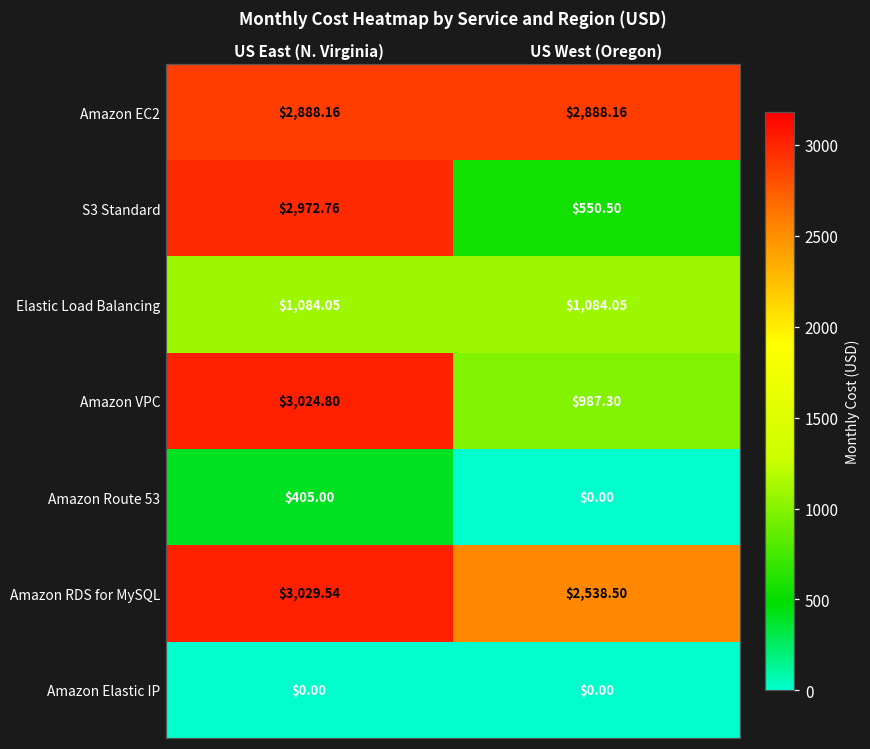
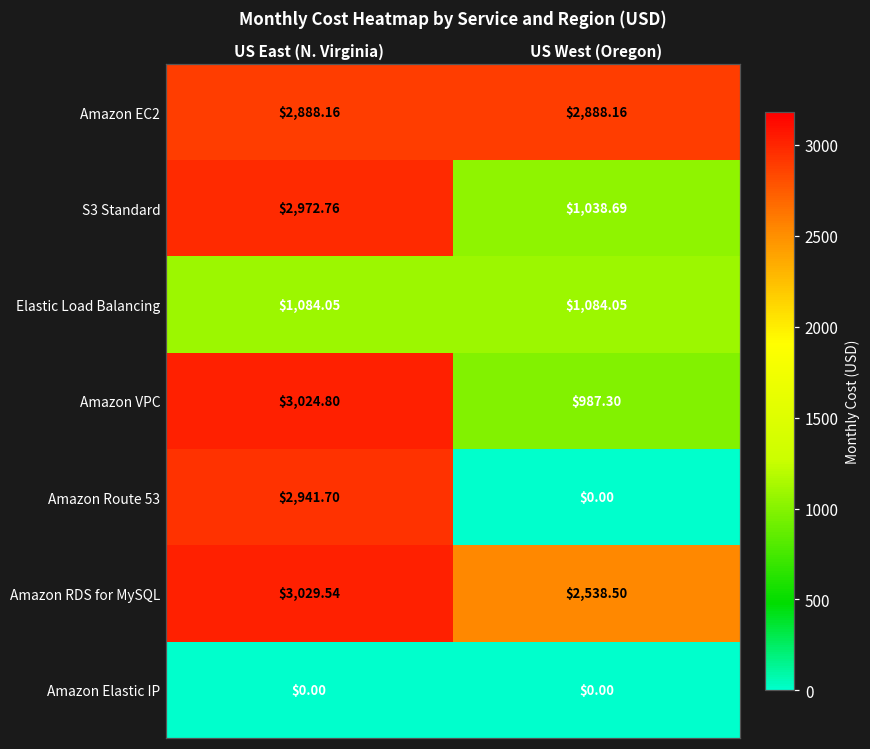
S3 Standard, US West (Oregon): $550.50 -> $1,038.69
Amazon Route 53, US East (N. Virginia): $405.00 -> $2,941.70
